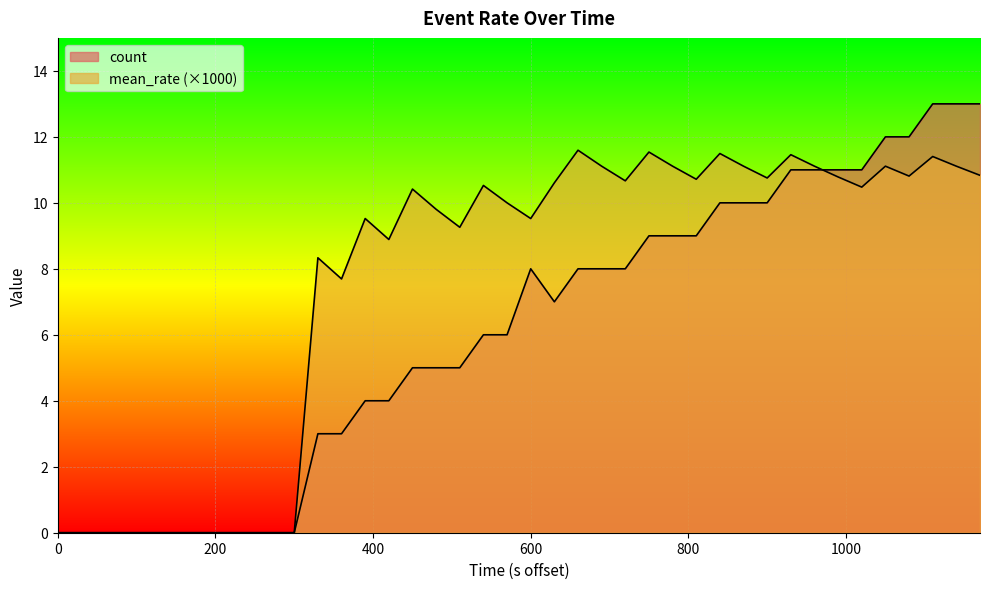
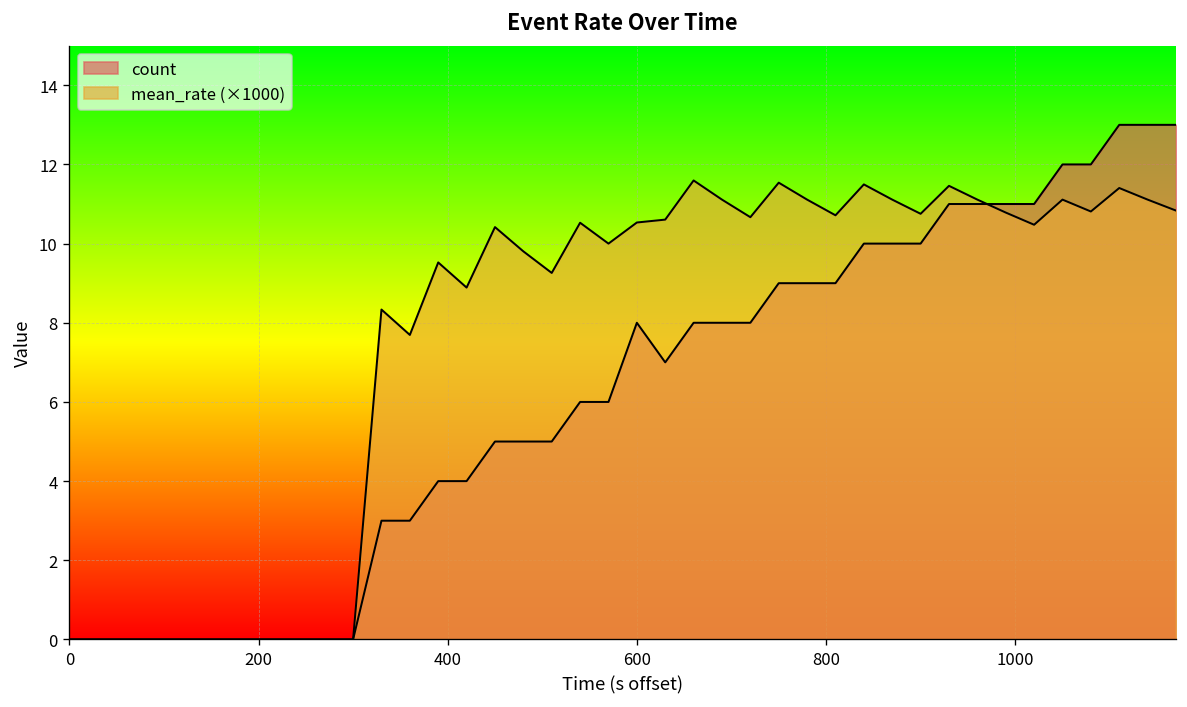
mean_rate (×1000), 600: 9.5 -> 10.5
